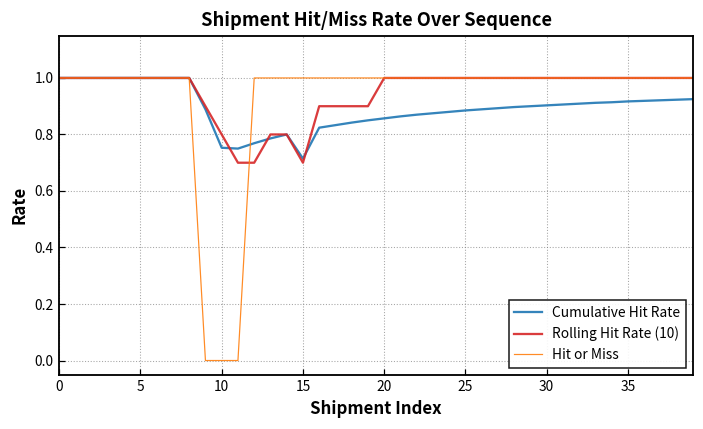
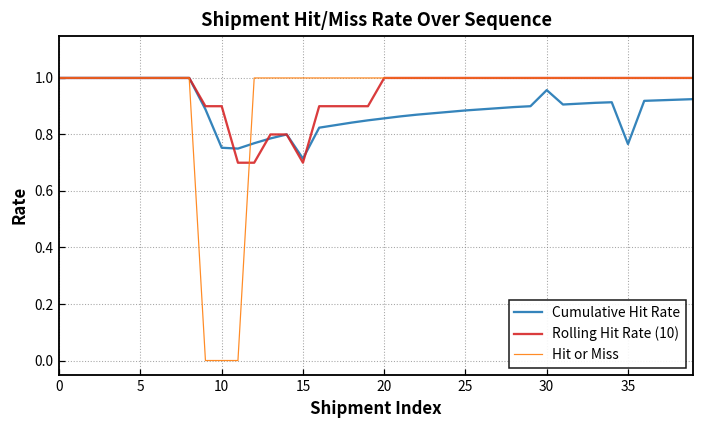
Rolling Hit Rate (10), 10: 0.8 -> 0.9
Cumulative Hit Rate, 30: 0.90 -> 0.96
Cumulative Hit Rate, 35: 0.92 -> 0.77
